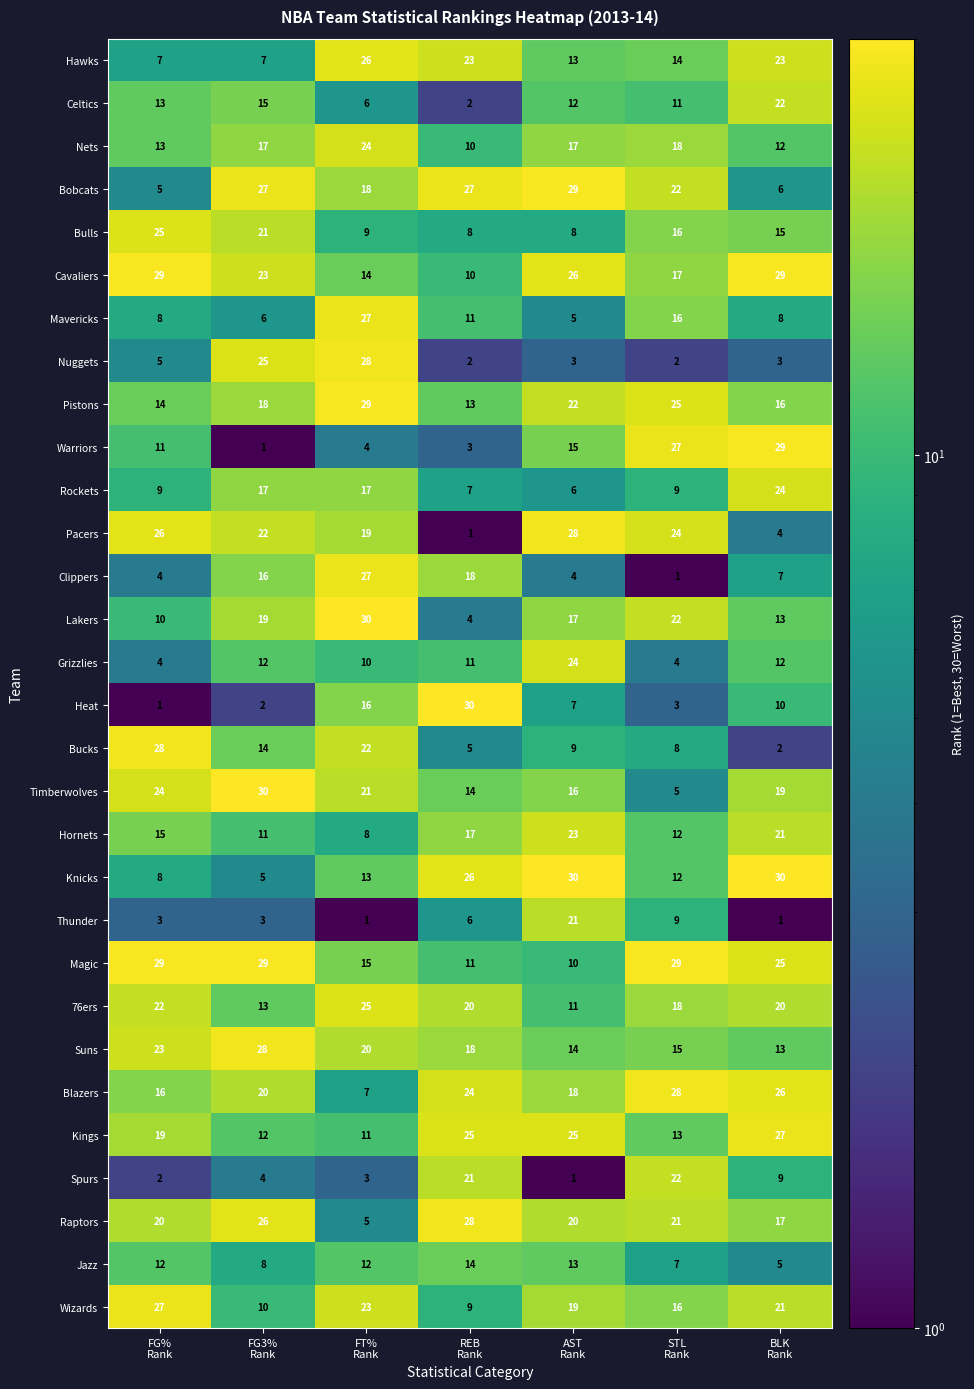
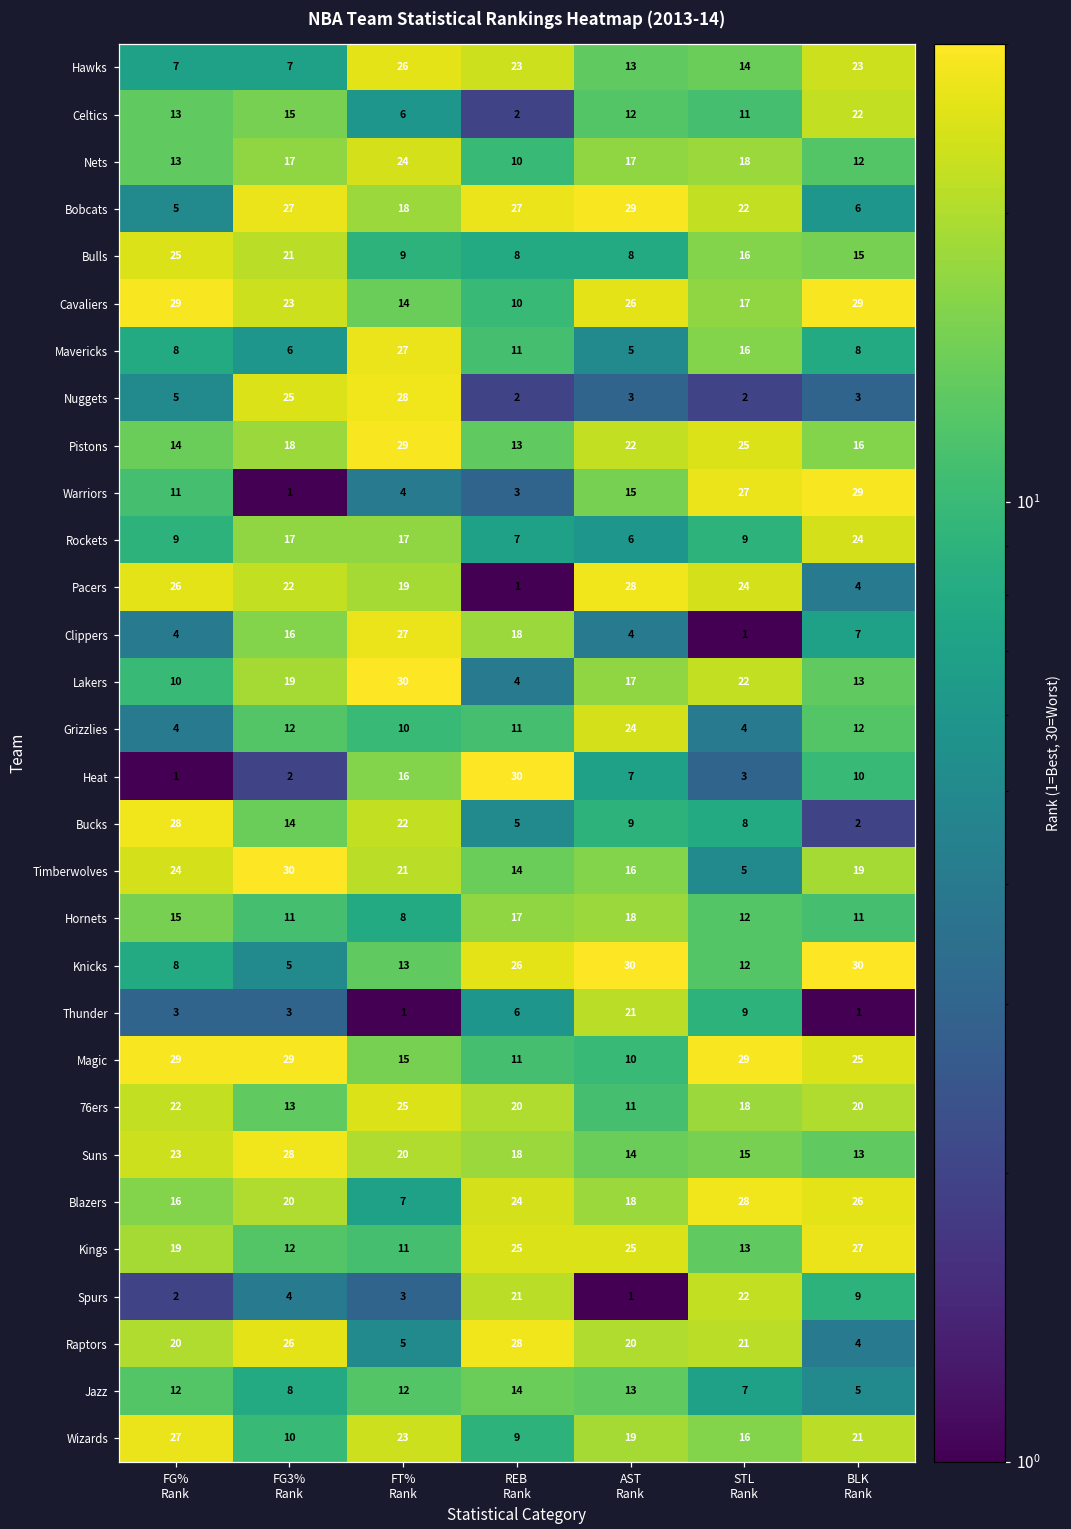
Hornets, AST Rank: 23 -> 18
Hornets, BLK Rank: 21 -> 11
Raptors, BLK Rank: 17 -> 4
